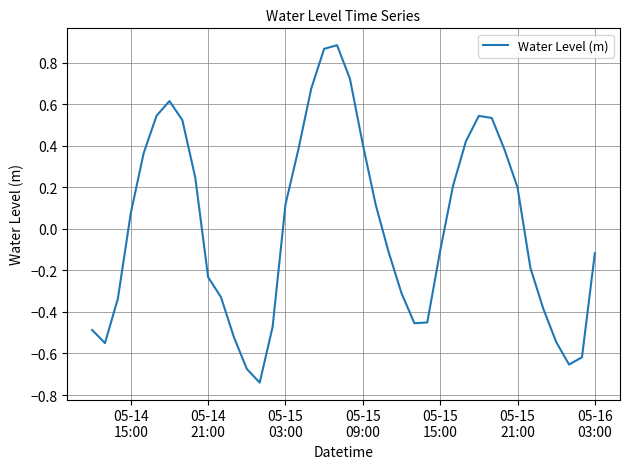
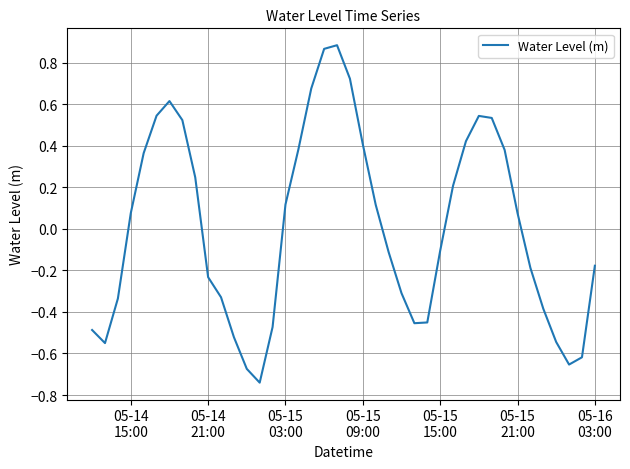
05-15 21:00: 0.20 -> 0.08
05-16 03:00: -0.12 -> -0.18
